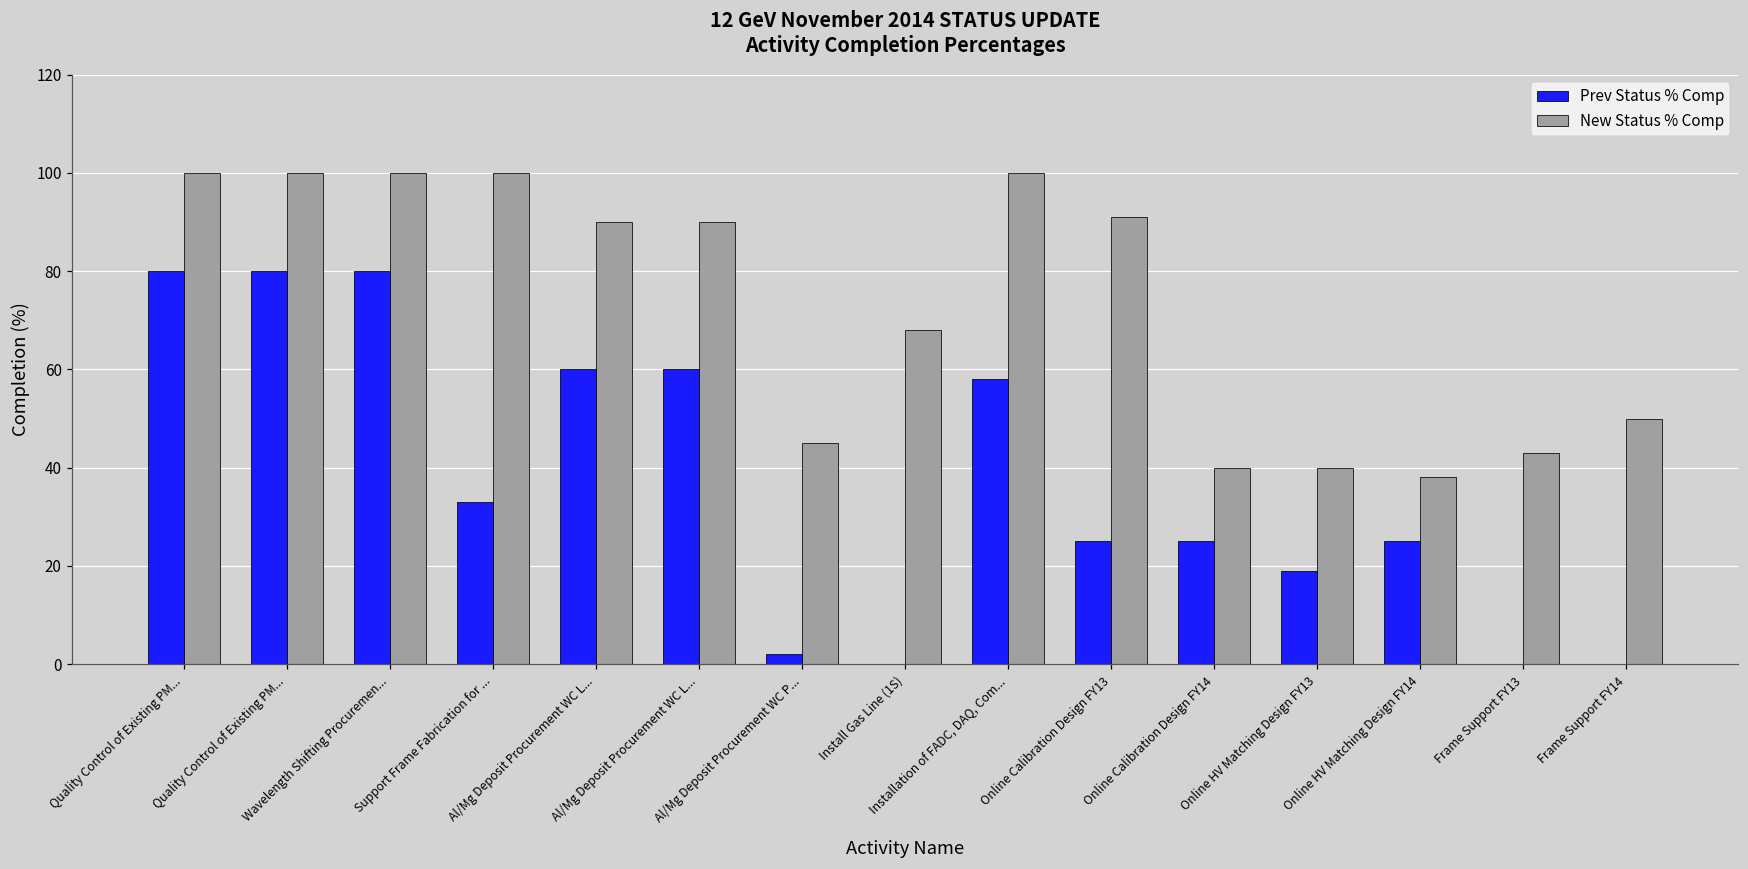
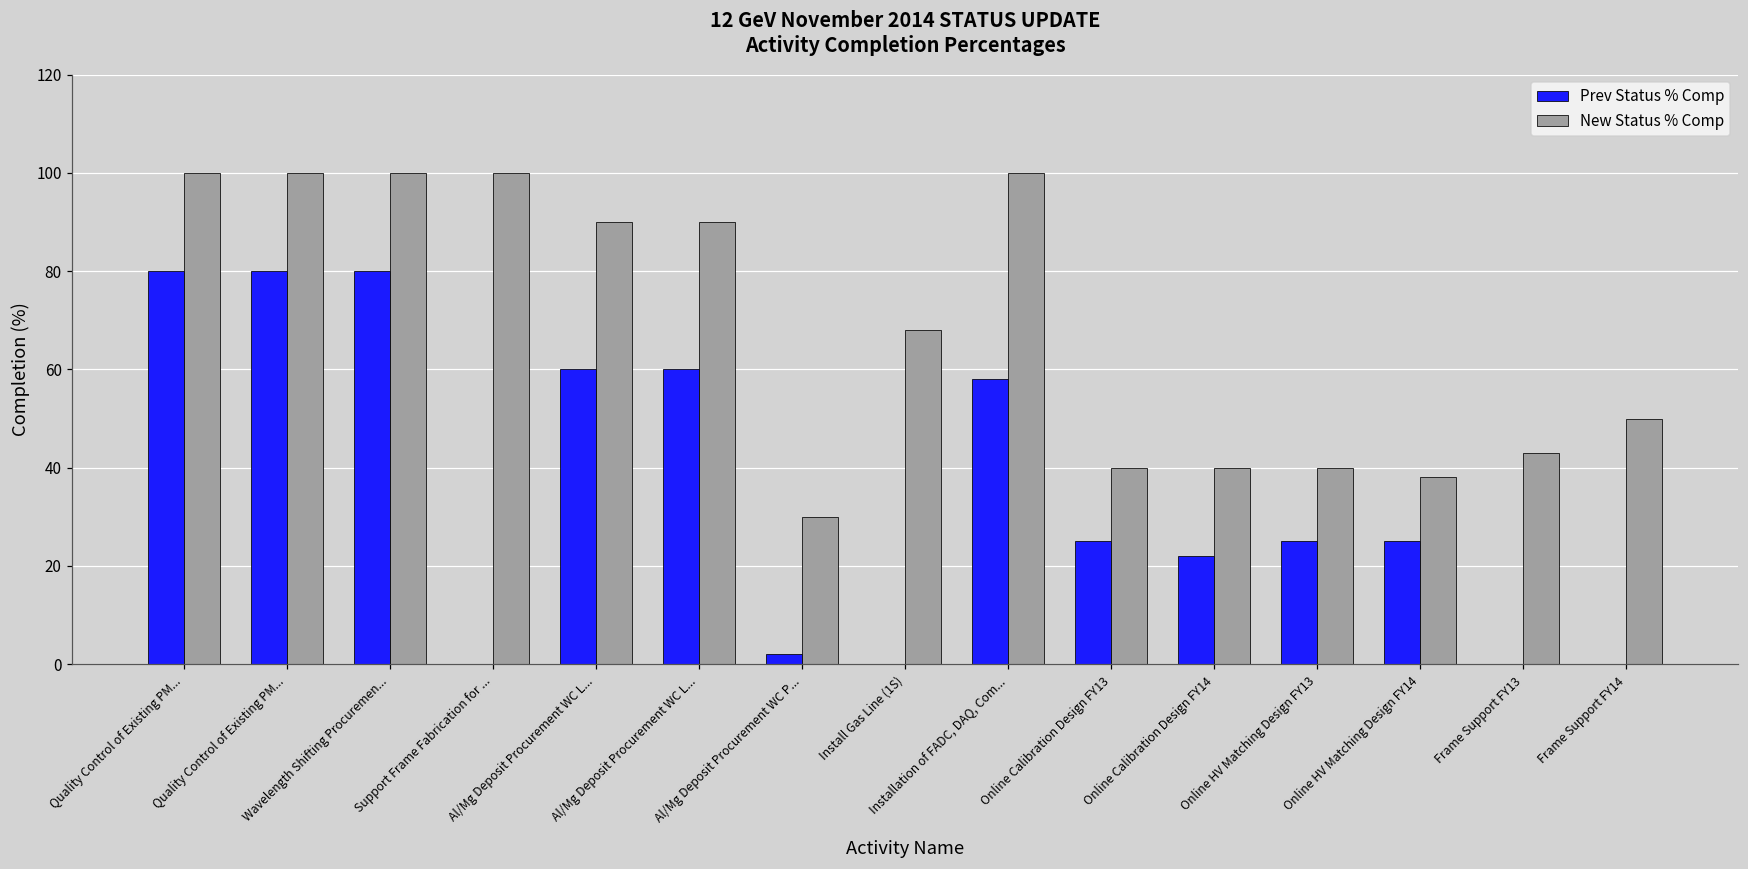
Prev Status % Comp, Support Frame Fabrication for ...: 33 -> 0
New Status % Comp, Al/Mg Deposit Procurement WC P...: 45 -> 30
New Status % Comp, Online Calibration Design FY13: 91 -> 40
Prev Status % Comp, Online Calibration Design FY14: 25 -> 22
Prev Status % Comp, Online HV Matching Design FY13: 19 -> 25
